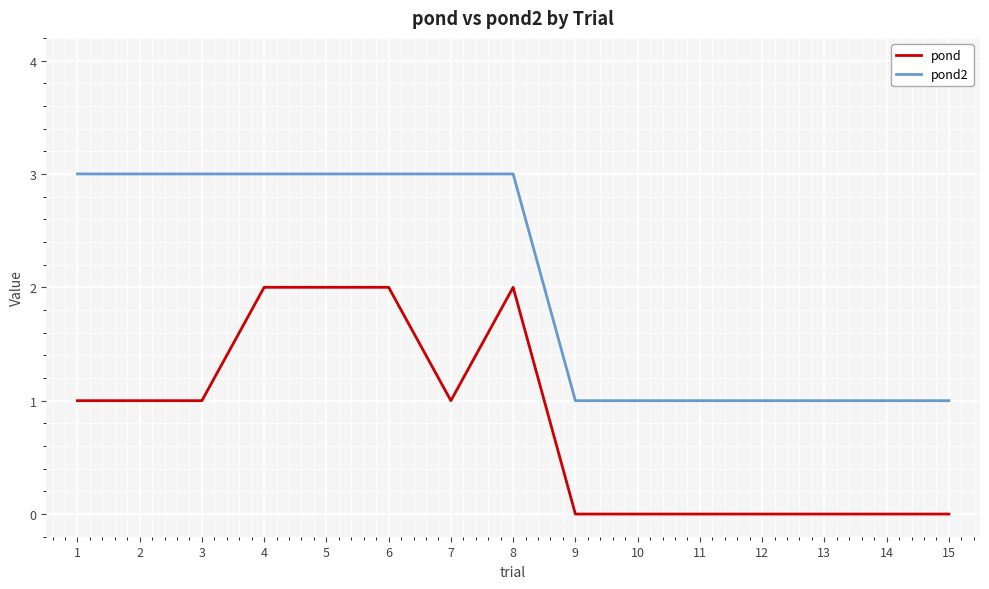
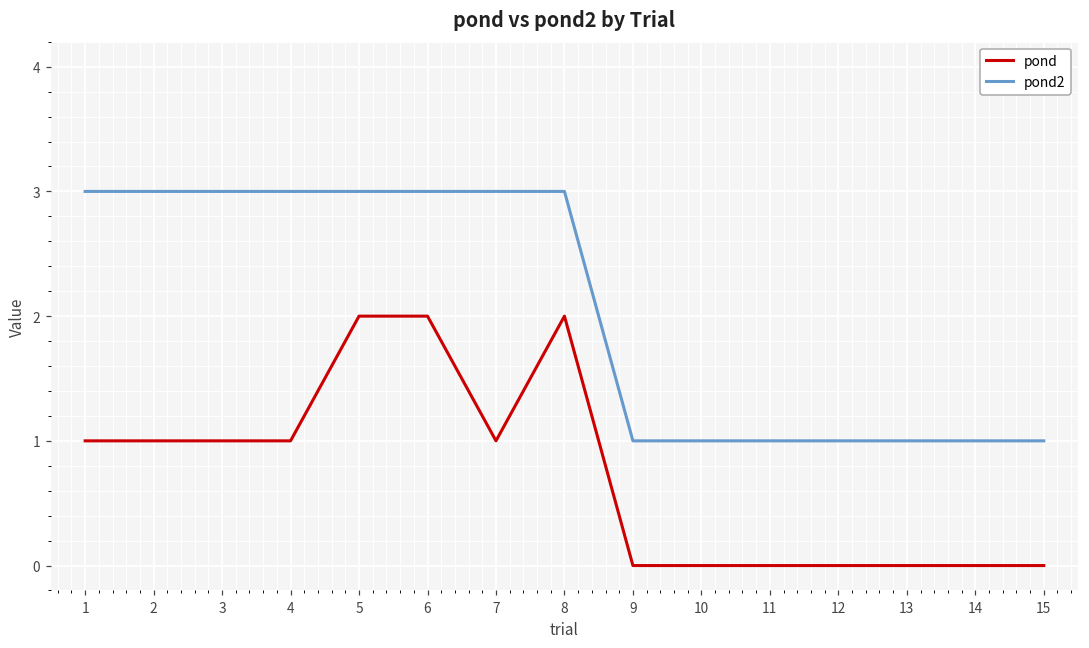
pond, 4: 2 -> 1
